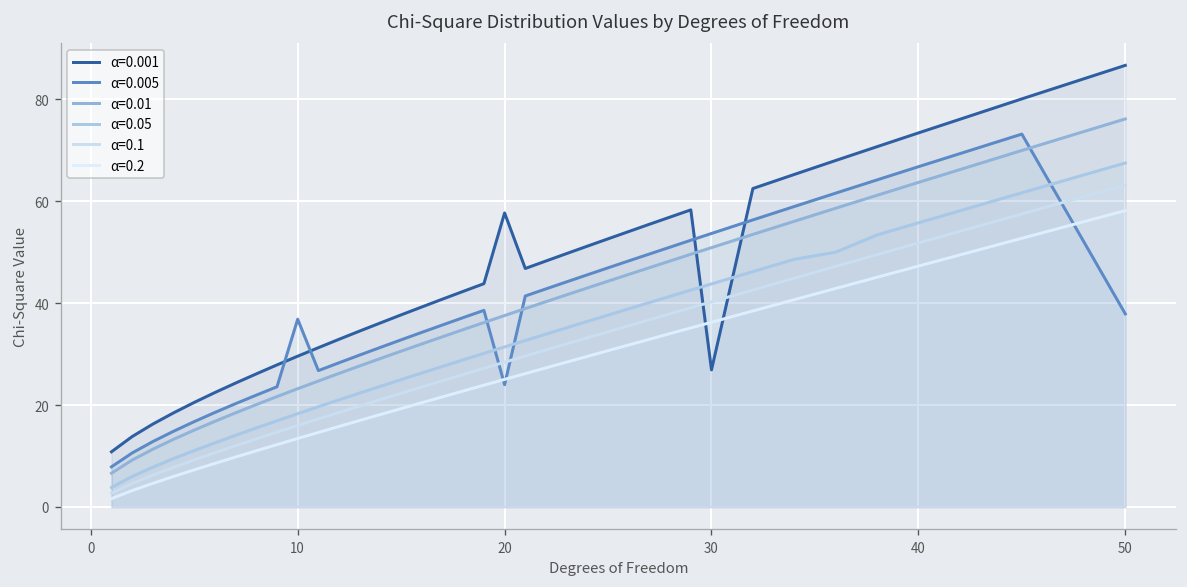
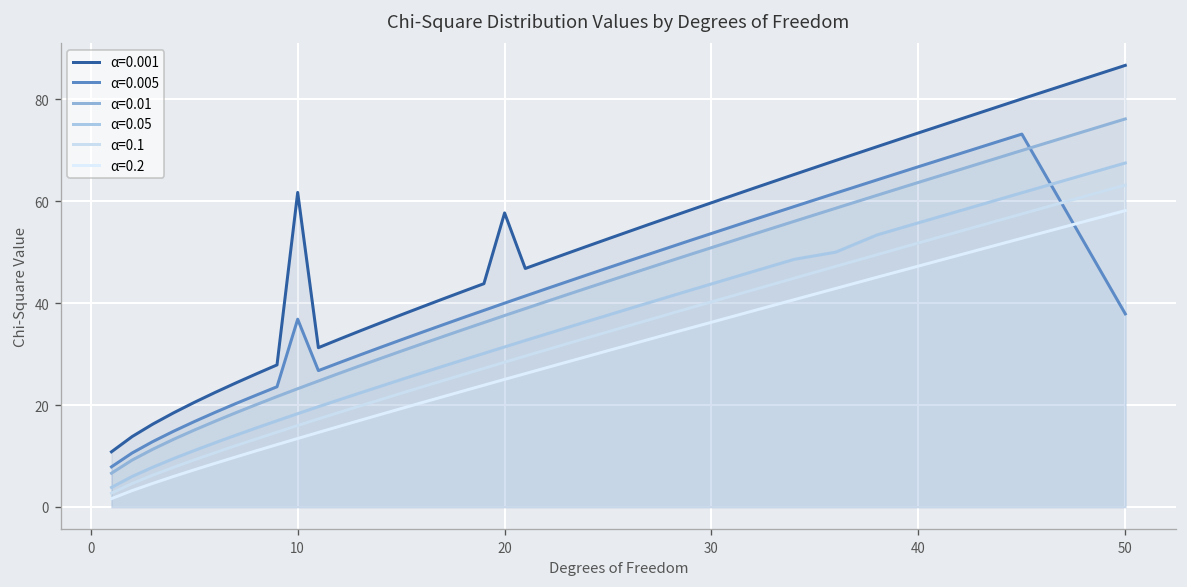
α=0.001, 10: 30 -> 62
α=0.005, 20: 24 -> 40
α=0.001, 30: 27 -> 60
